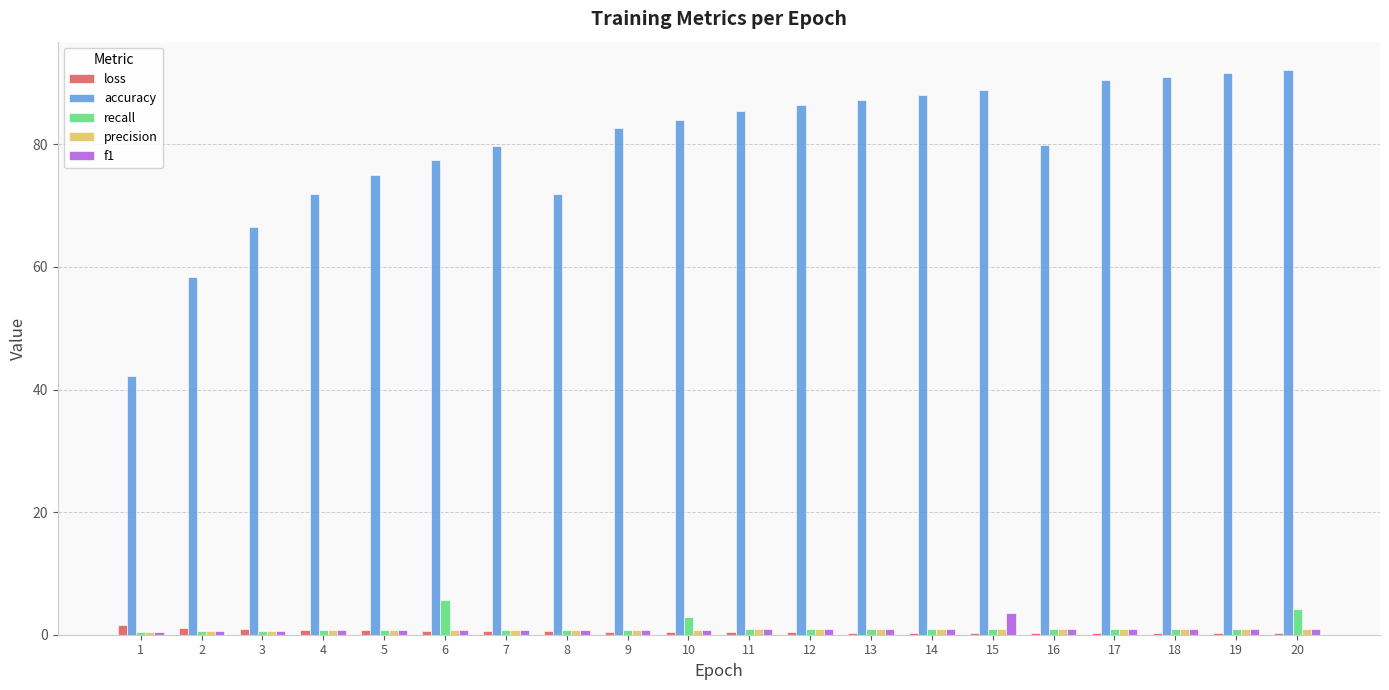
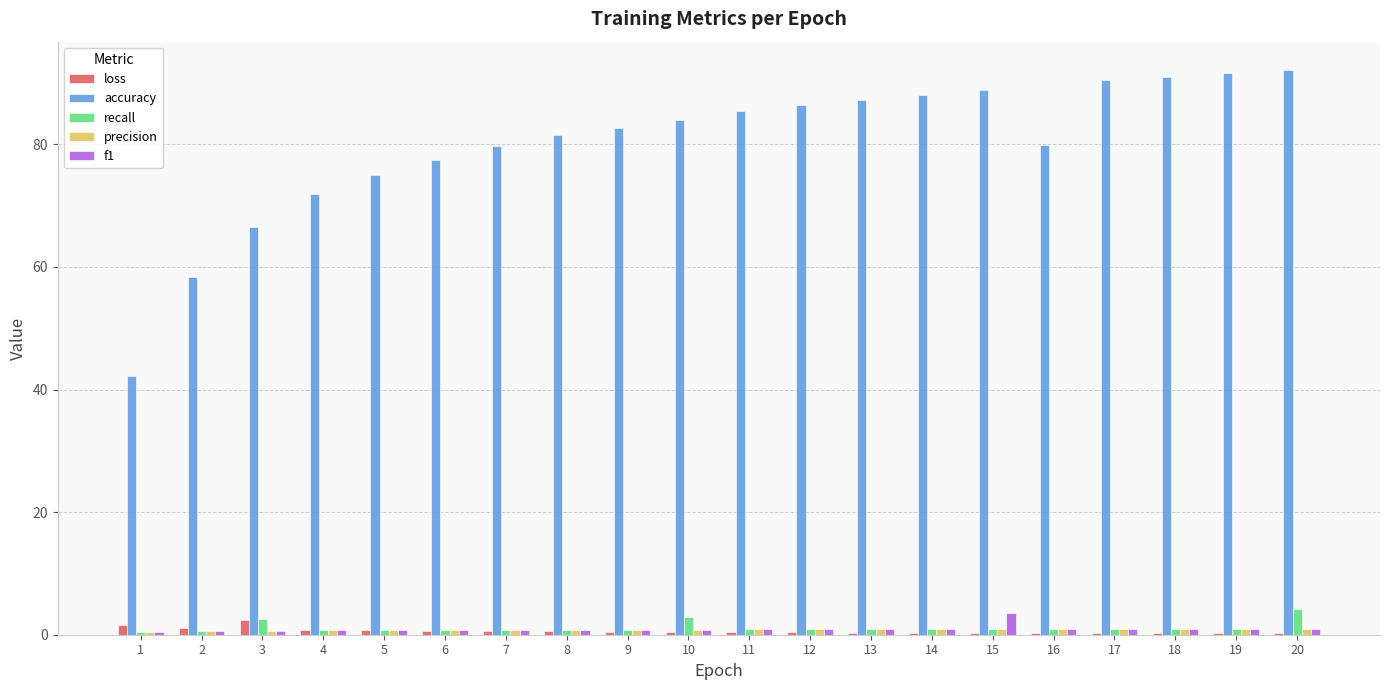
loss, 3: 1 -> 2
recall, 3: 1 -> 3
recall, 6: 6 -> 1
accuracy, 8: 72 -> 81
